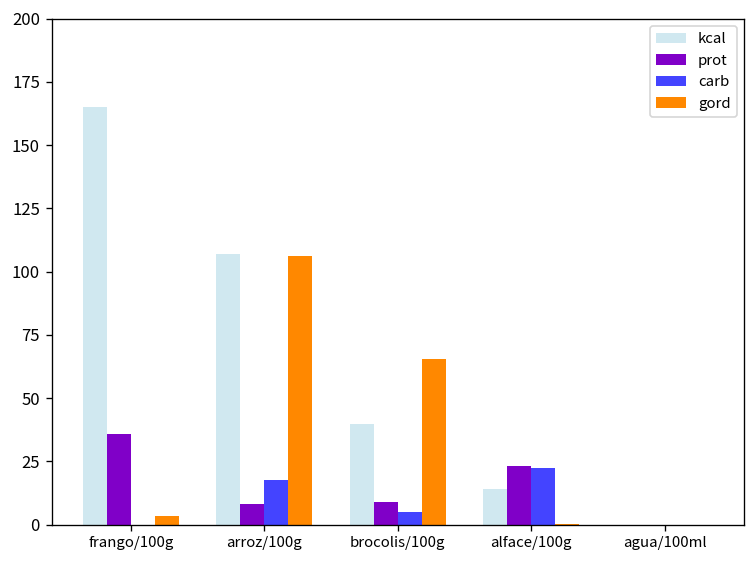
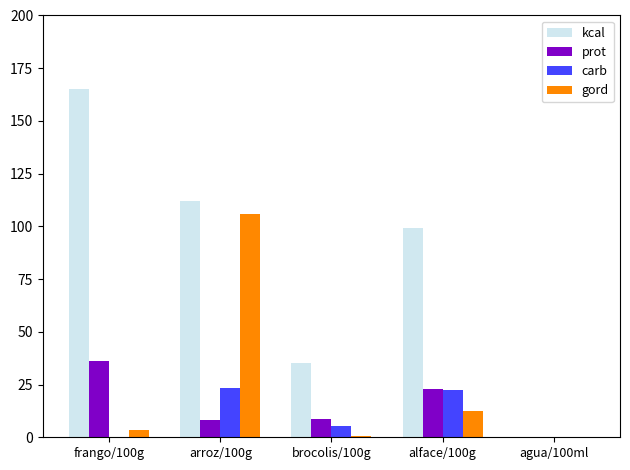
kcal, arroz/100g: 107 -> 112
carb, arroz/100g: 18 -> 24
kcal, brocolis/100g: 40 -> 35
gord, brocolis/100g: 65 -> 0
kcal, alface/100g: 14 -> 99
gord, alface/100g: 0 -> 12
